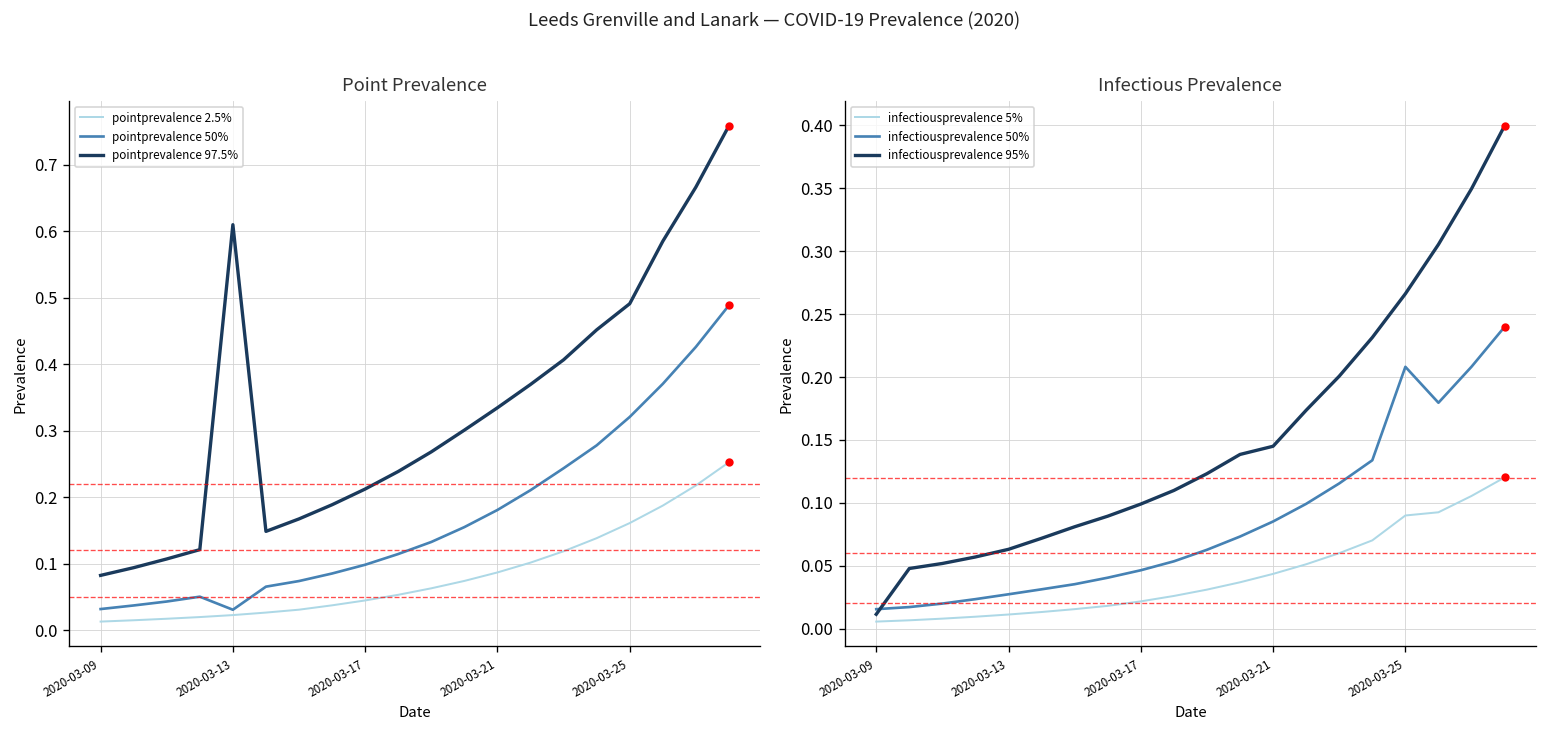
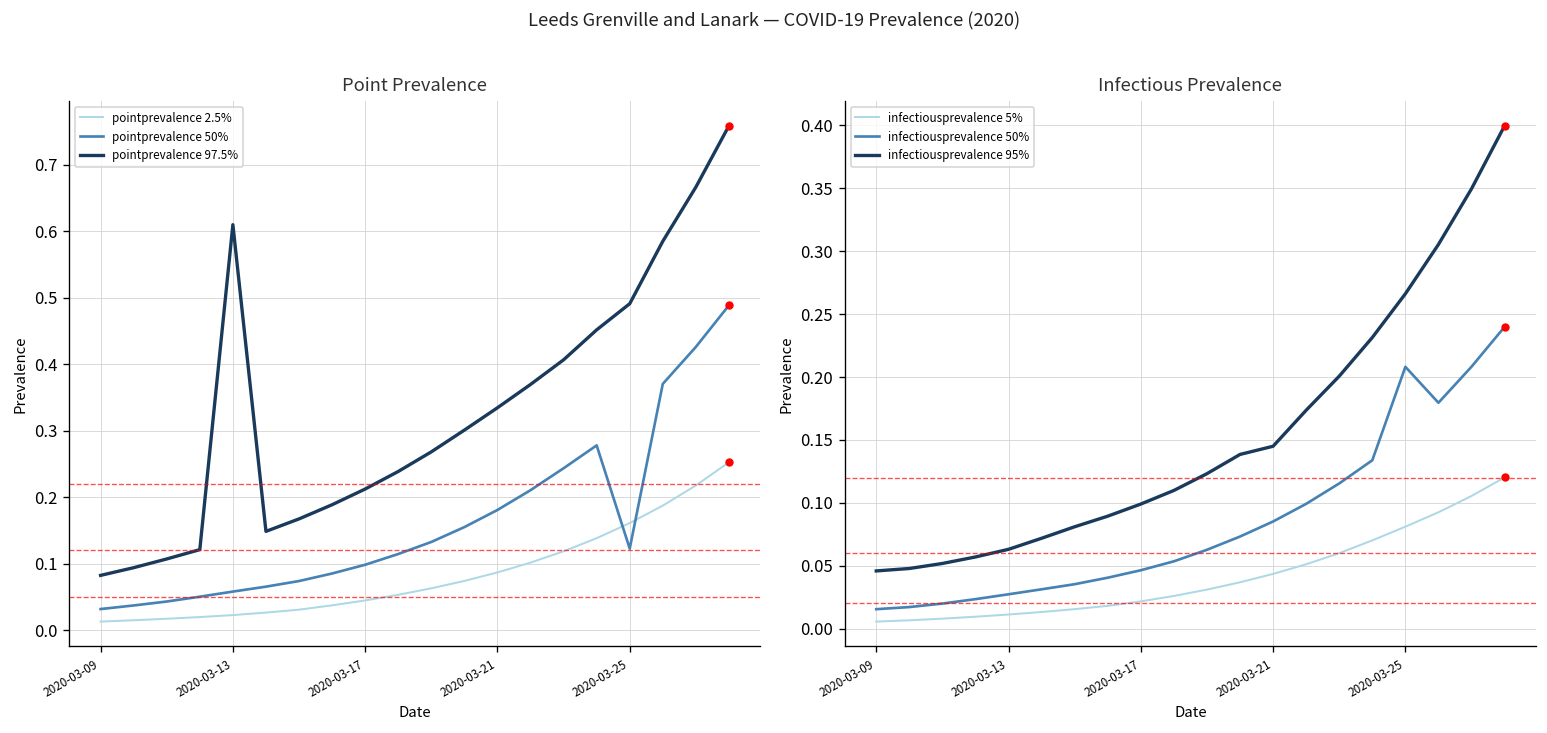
Point Prevalence, pointprevalence 50%, 2020-03-13: 0.03 -> 0.06
Point Prevalence, pointprevalence 50%, 2020-03-25: 0.32 -> 0.12
Infectious Prevalence, infectiousprevalence 95%, 2020-03-09: 0.011 -> 0.046
Infectious Prevalence, infectiousprevalence 5%, 2020-03-25: 0.090 -> 0.081
